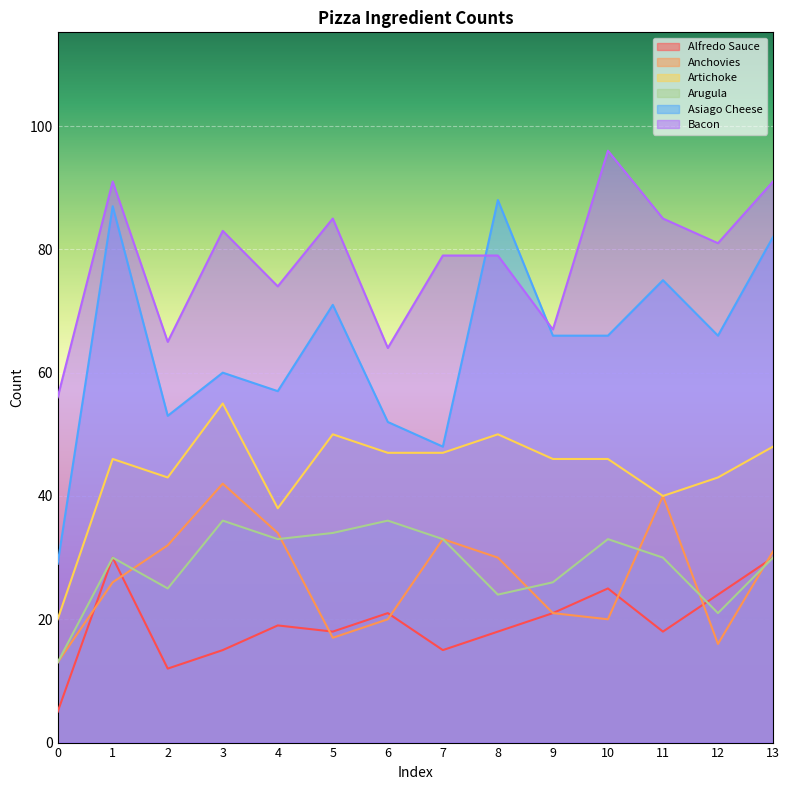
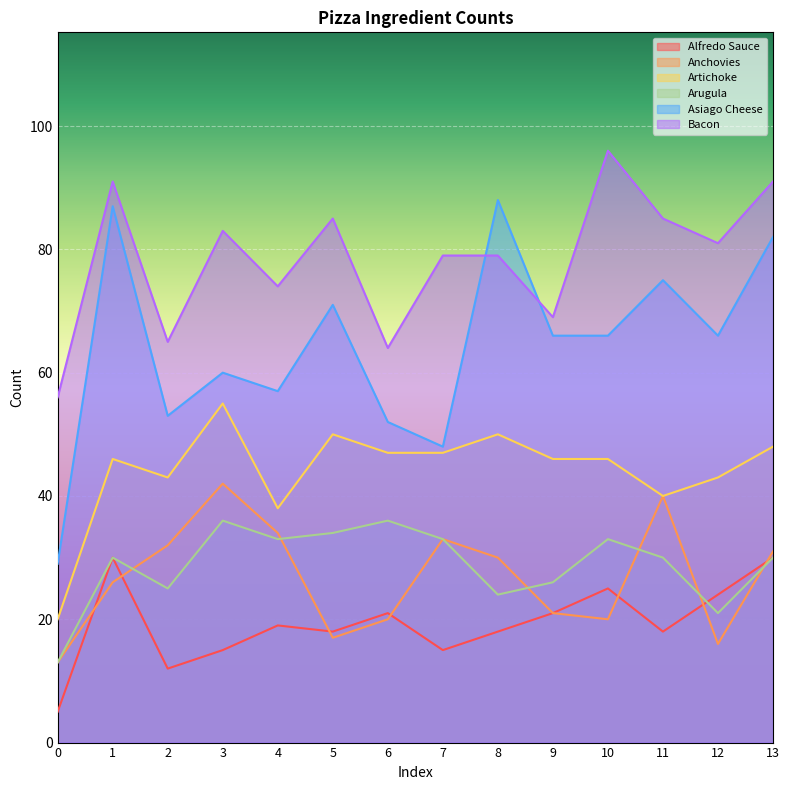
Bacon, 9: 67 -> 69
